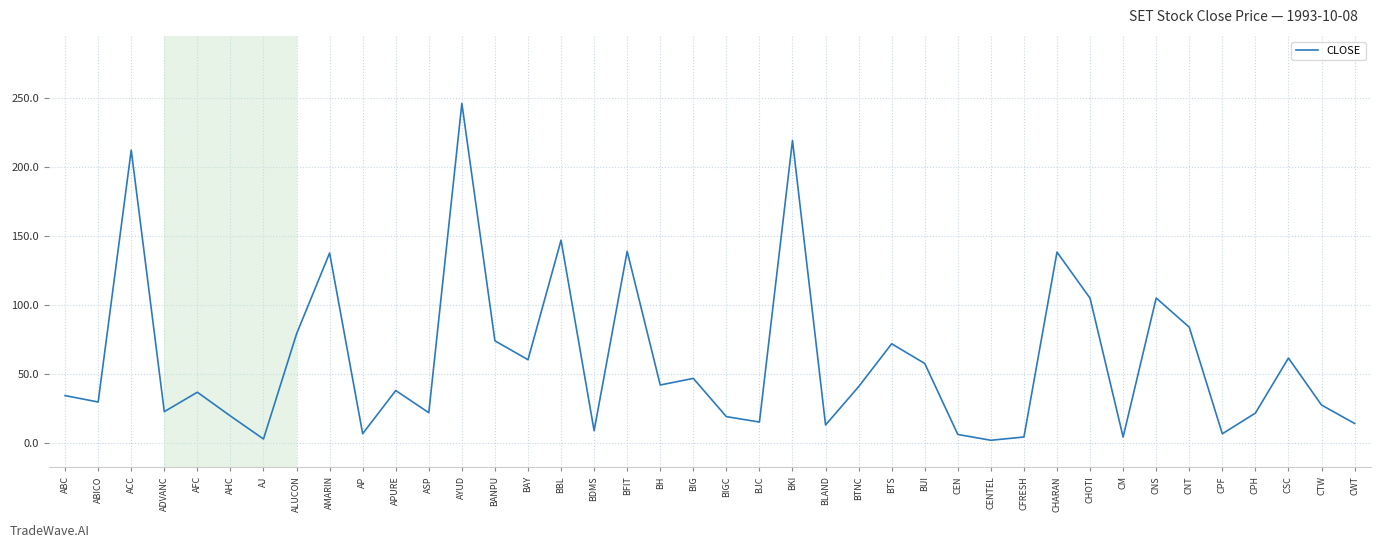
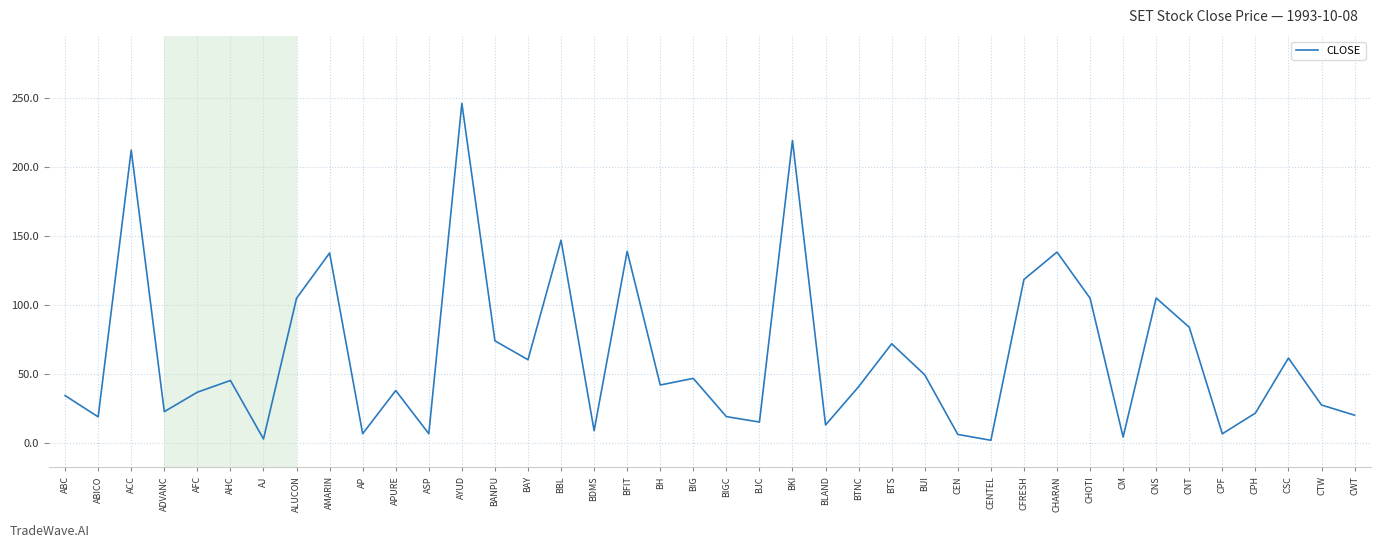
ABICO: 30 -> 19
AHC: 20 -> 46
ALUCON: 79 -> 105
ASP: 22 -> 7
BUI: 58 -> 50
CFRESH: 5 -> 119
CWT: 14 -> 20
